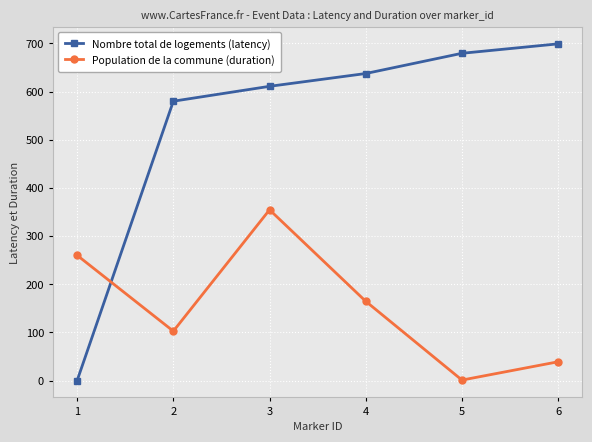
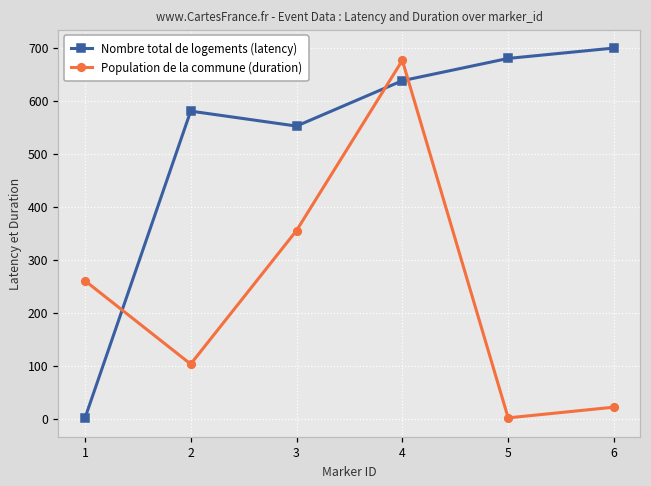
Nombre total de logements (latency), 3: 610 -> 550
Population de la commune (duration), 4: 160 -> 680
Population de la commune (duration), 6: 40 -> 20
